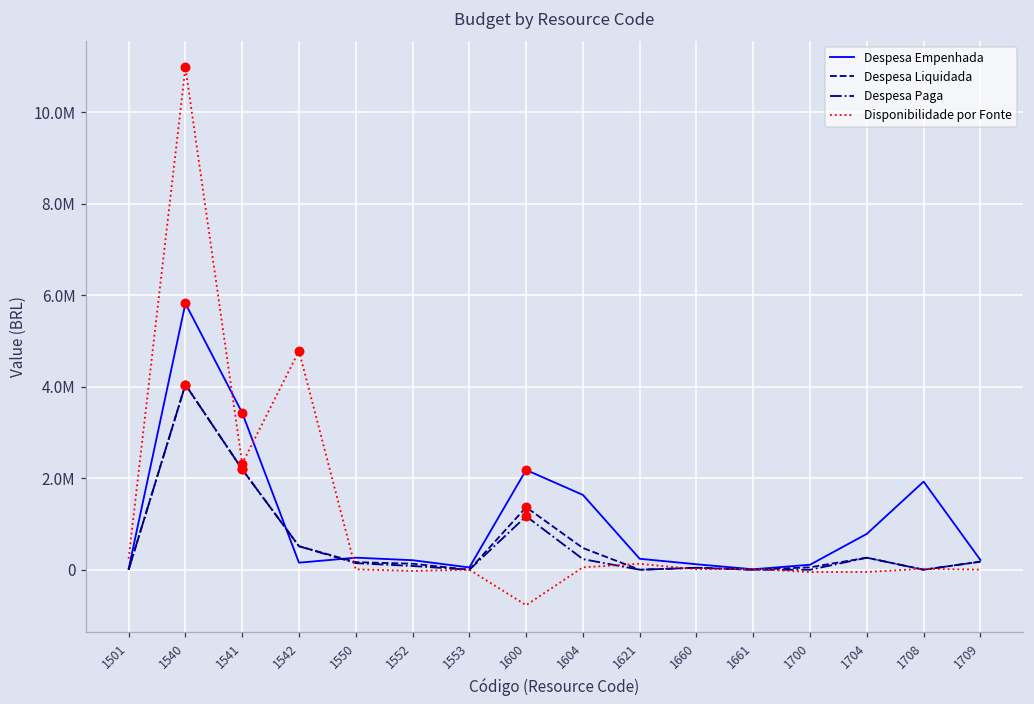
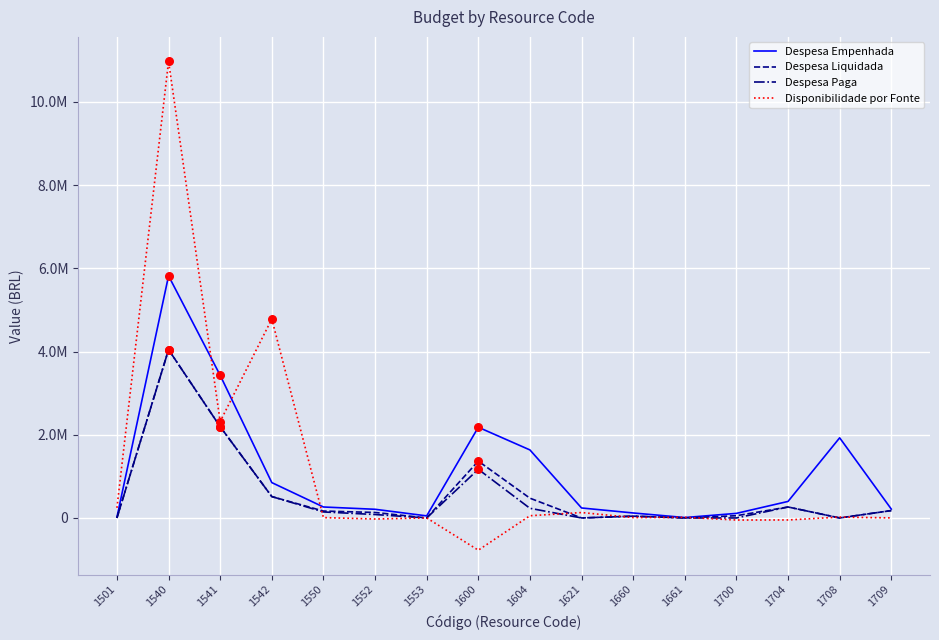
Despesa Empenhada, 1542: 200000 -> 900000
Despesa Empenhada, 1704: 800000 -> 400000
